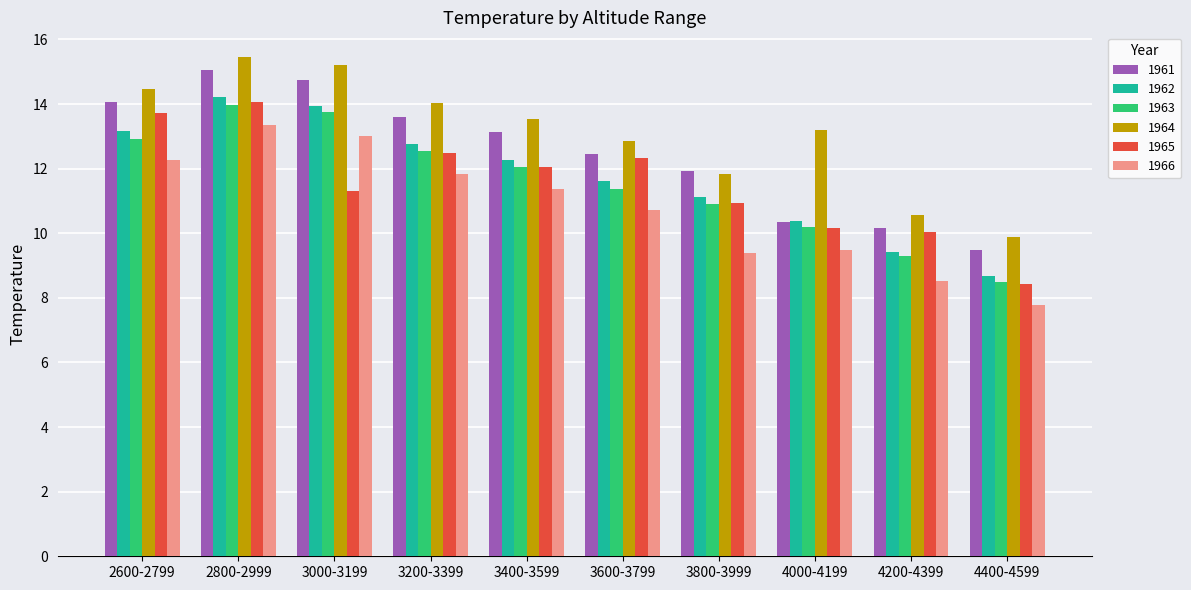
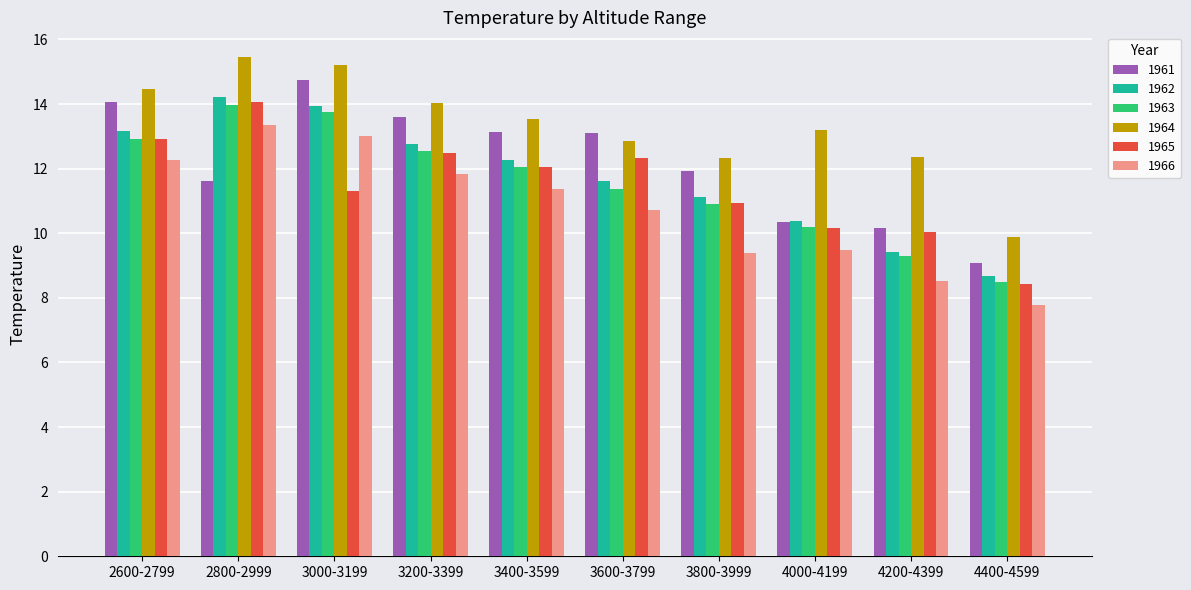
1965, 2600-2799: 13.7 -> 12.9
1961, 2800-2999: 15.1 -> 11.6
1961, 3600-3799: 12.5 -> 13.1
1964, 3800-3999: 11.8 -> 12.3
1964, 4200-4399: 10.6 -> 12.3
1961, 4400-4599: 9.5 -> 9.1
